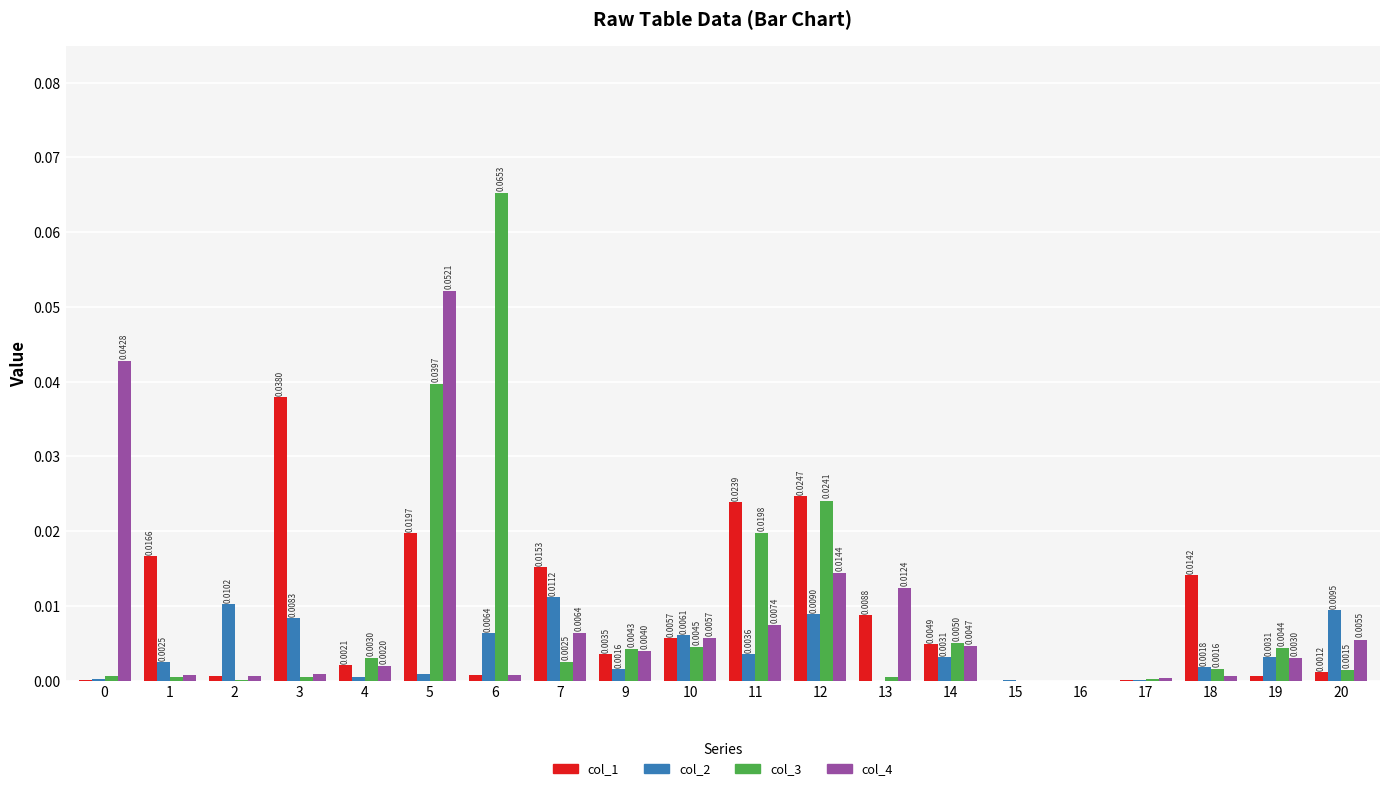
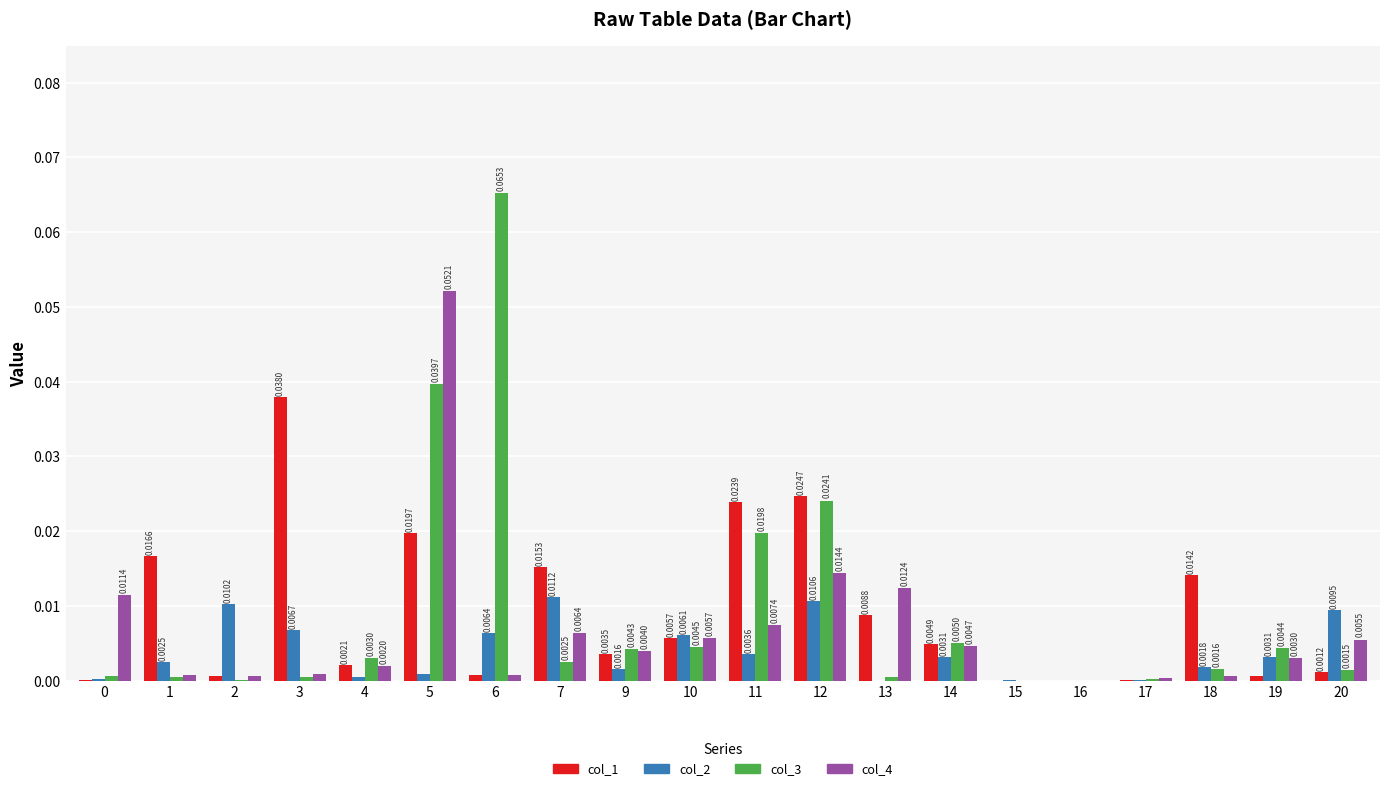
col_4, 0: 0.0428 -> 0.0114
col_2, 3: 0.0083 -> 0.0067
col_2, 12: 0.0090 -> 0.0106
